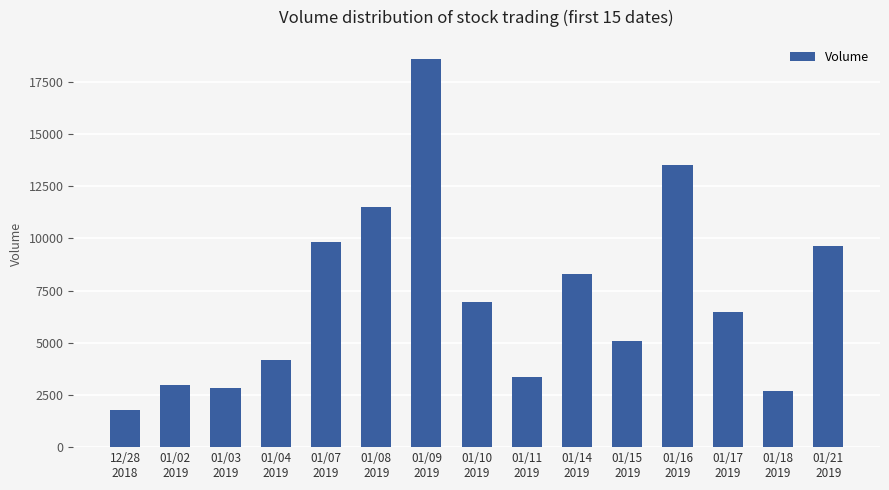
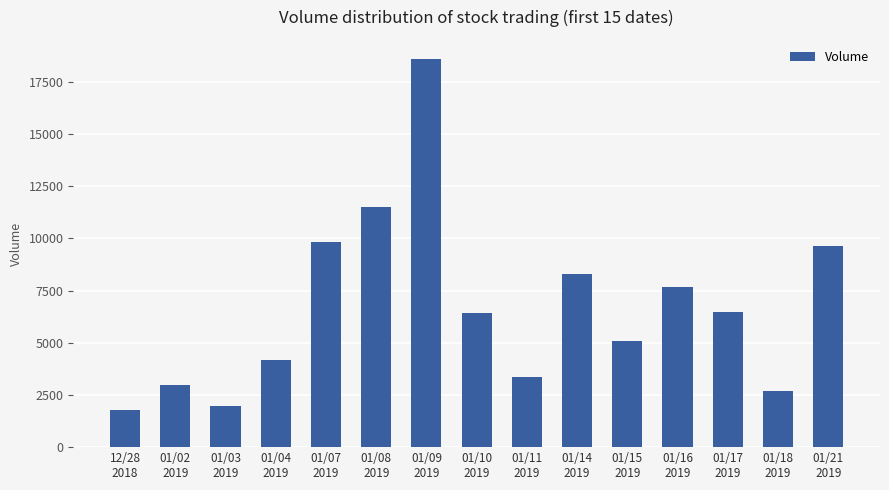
01/03 2019: 2800 -> 2000
01/10 2019: 7000 -> 6400
01/16 2019: 13500 -> 7700
